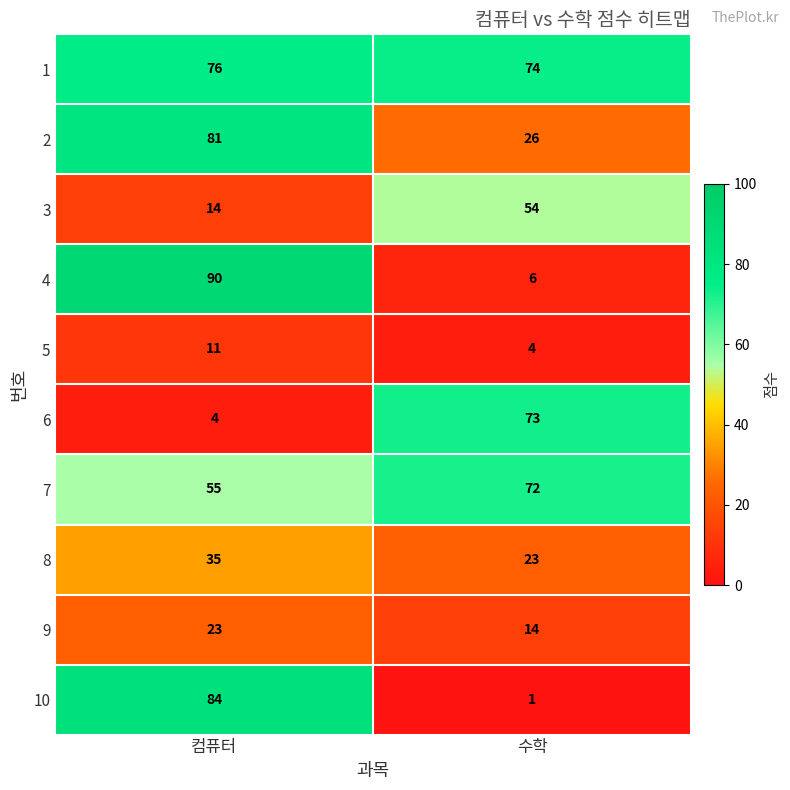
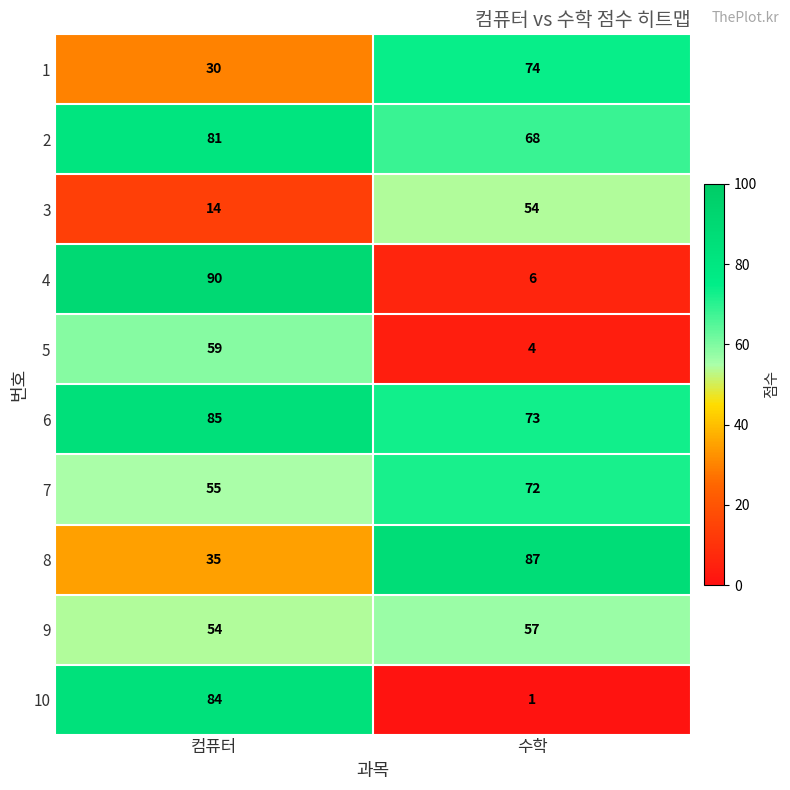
1, 컴퓨터: 76 -> 30
2, 수학: 26 -> 68
5, 컴퓨터: 11 -> 59
6, 컴퓨터: 4 -> 85
8, 수학: 23 -> 87
9, 컴퓨터: 23 -> 54
9, 수학: 14 -> 57
